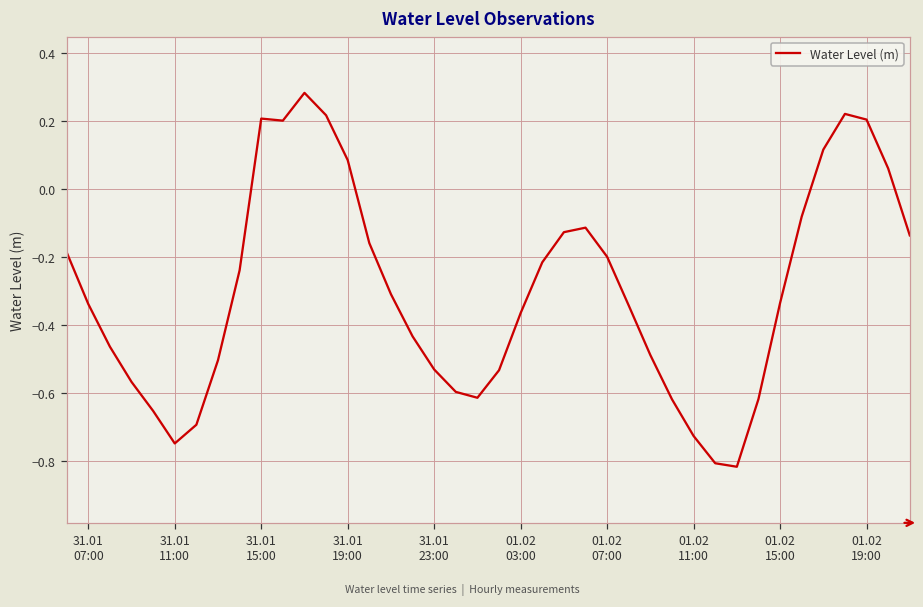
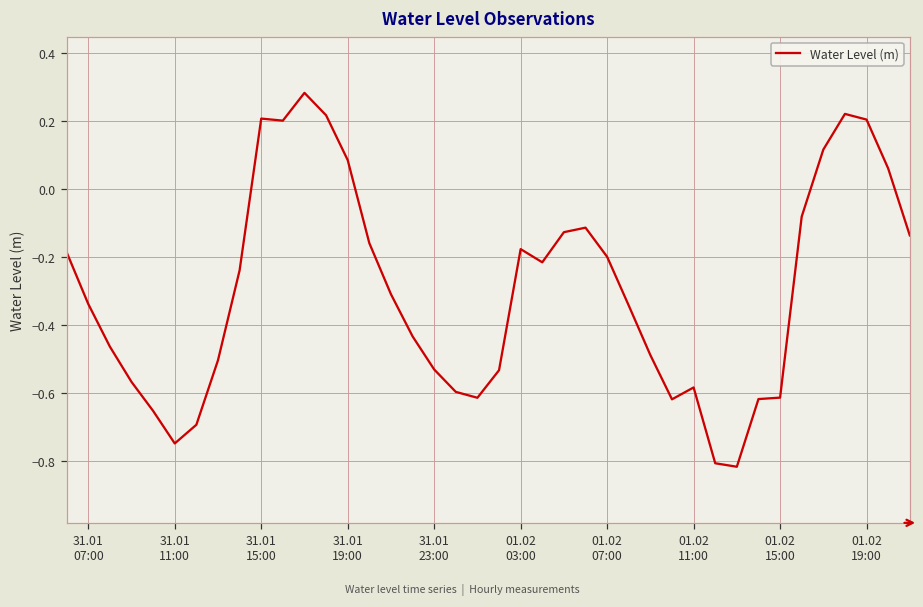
01.02 03:00: -0.36 -> -0.18
01.02 11:00: -0.73 -> -0.58
01.02 15:00: -0.34 -> -0.61
